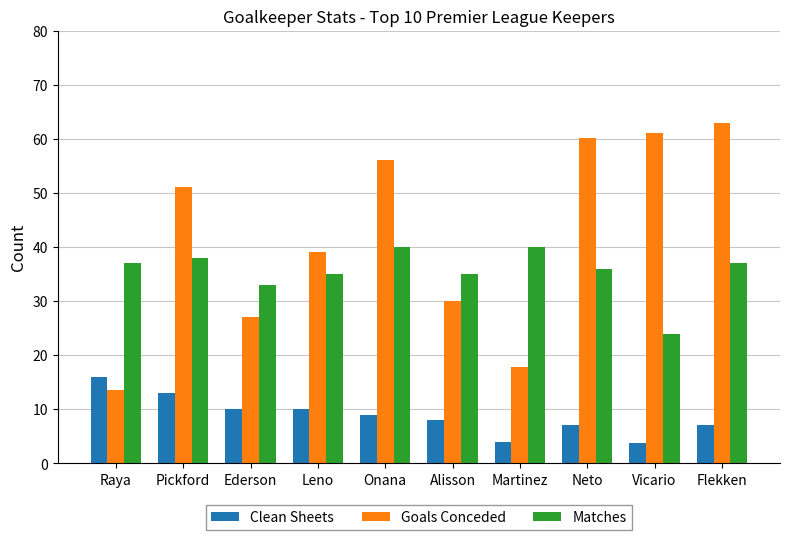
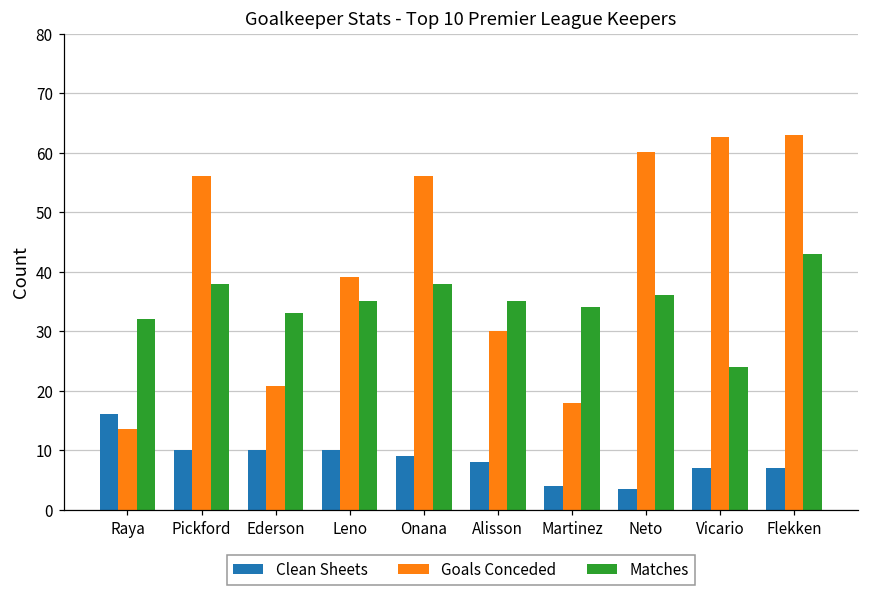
Matches, Raya: 37 -> 32
Clean Sheets, Pickford: 13 -> 10
Goals Conceded, Pickford: 51 -> 56
Goals Conceded, Ederson: 27 -> 21
Matches, Onana: 40 -> 38
Matches, Martinez: 40 -> 34
Clean Sheets, Neto: 7 -> 3
Clean Sheets, Vicario: 4 -> 7
Goals Conceded, Vicario: 61 -> 63
Matches, Flekken: 37 -> 43
